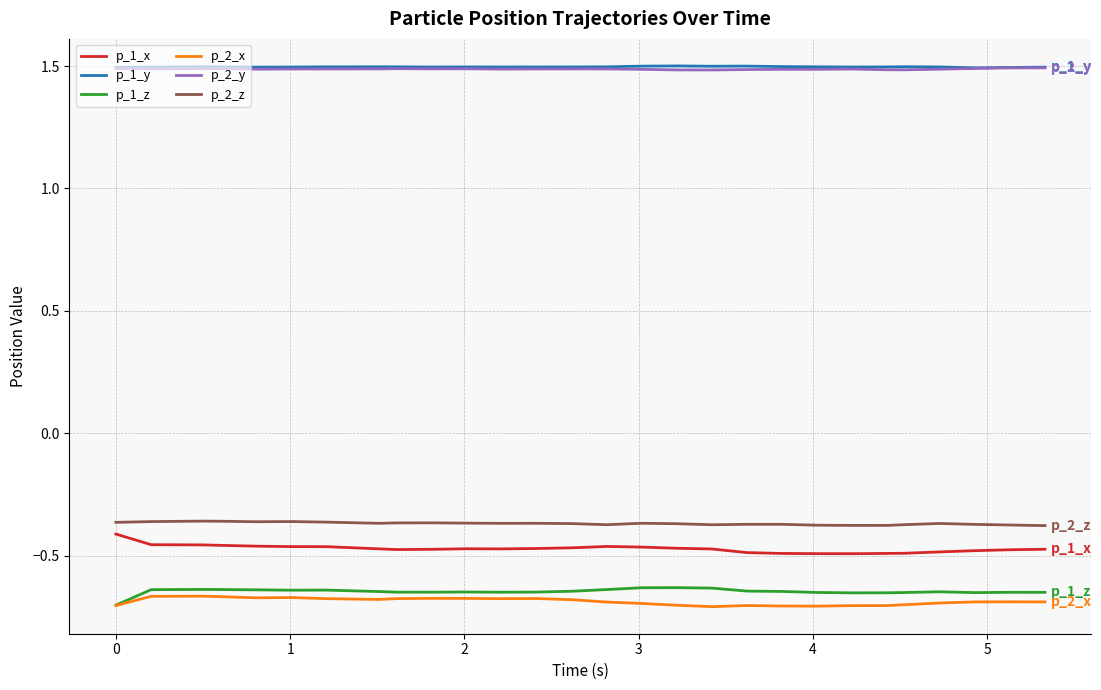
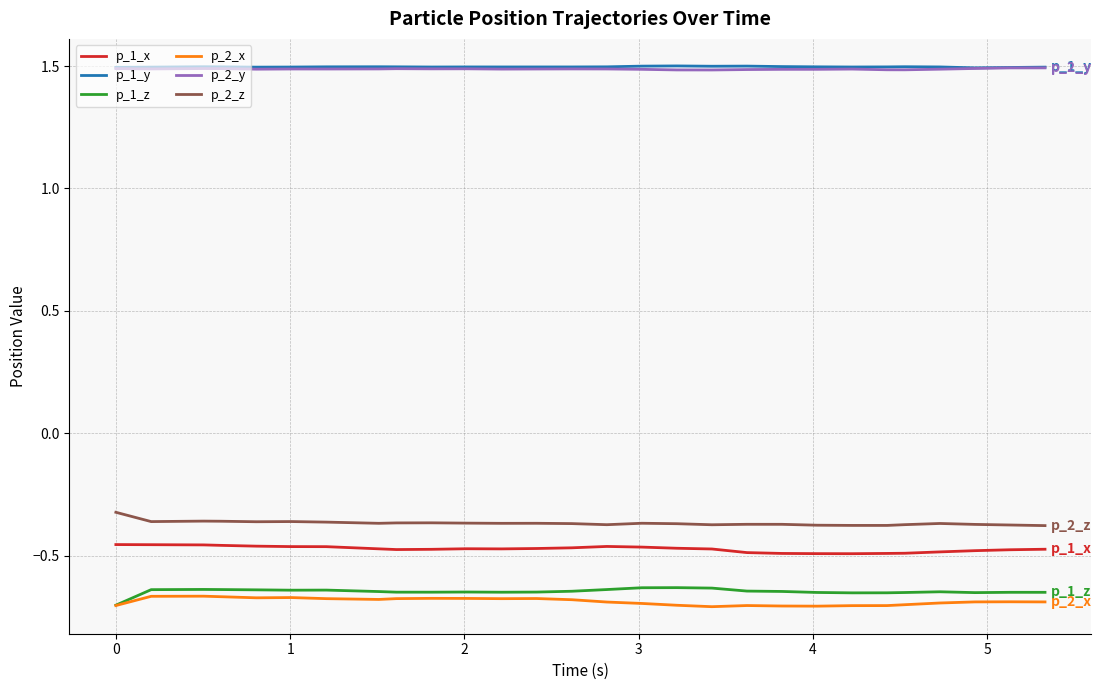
p_1_x, 0: -0.41 -> -0.46
p_2_z, 0: -0.36 -> -0.32
